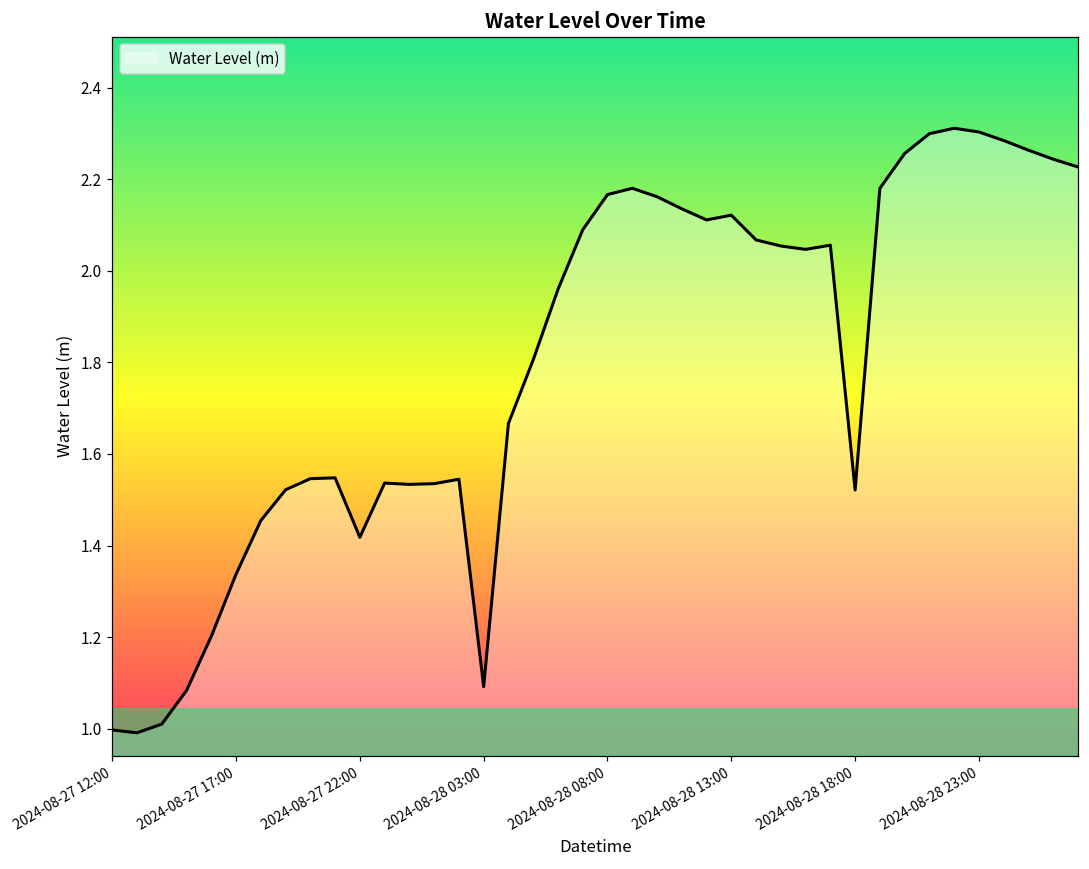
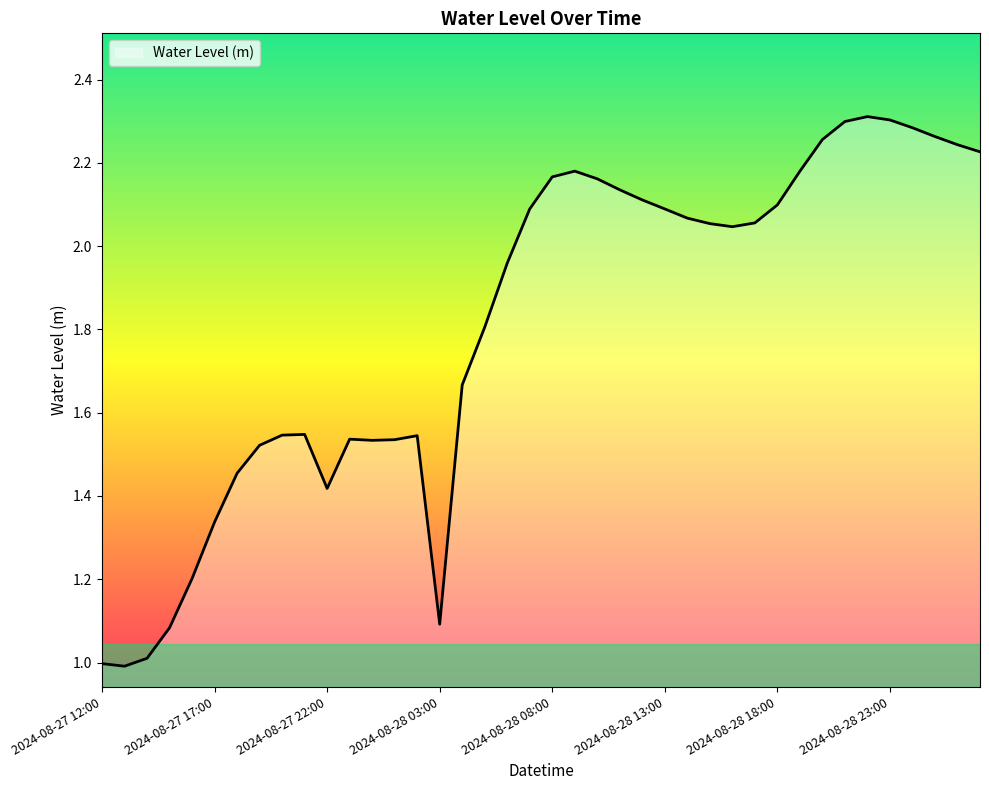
2024-08-28 13:00: 2.12 -> 2.09
2024-08-28 18:00: 1.52 -> 2.10
